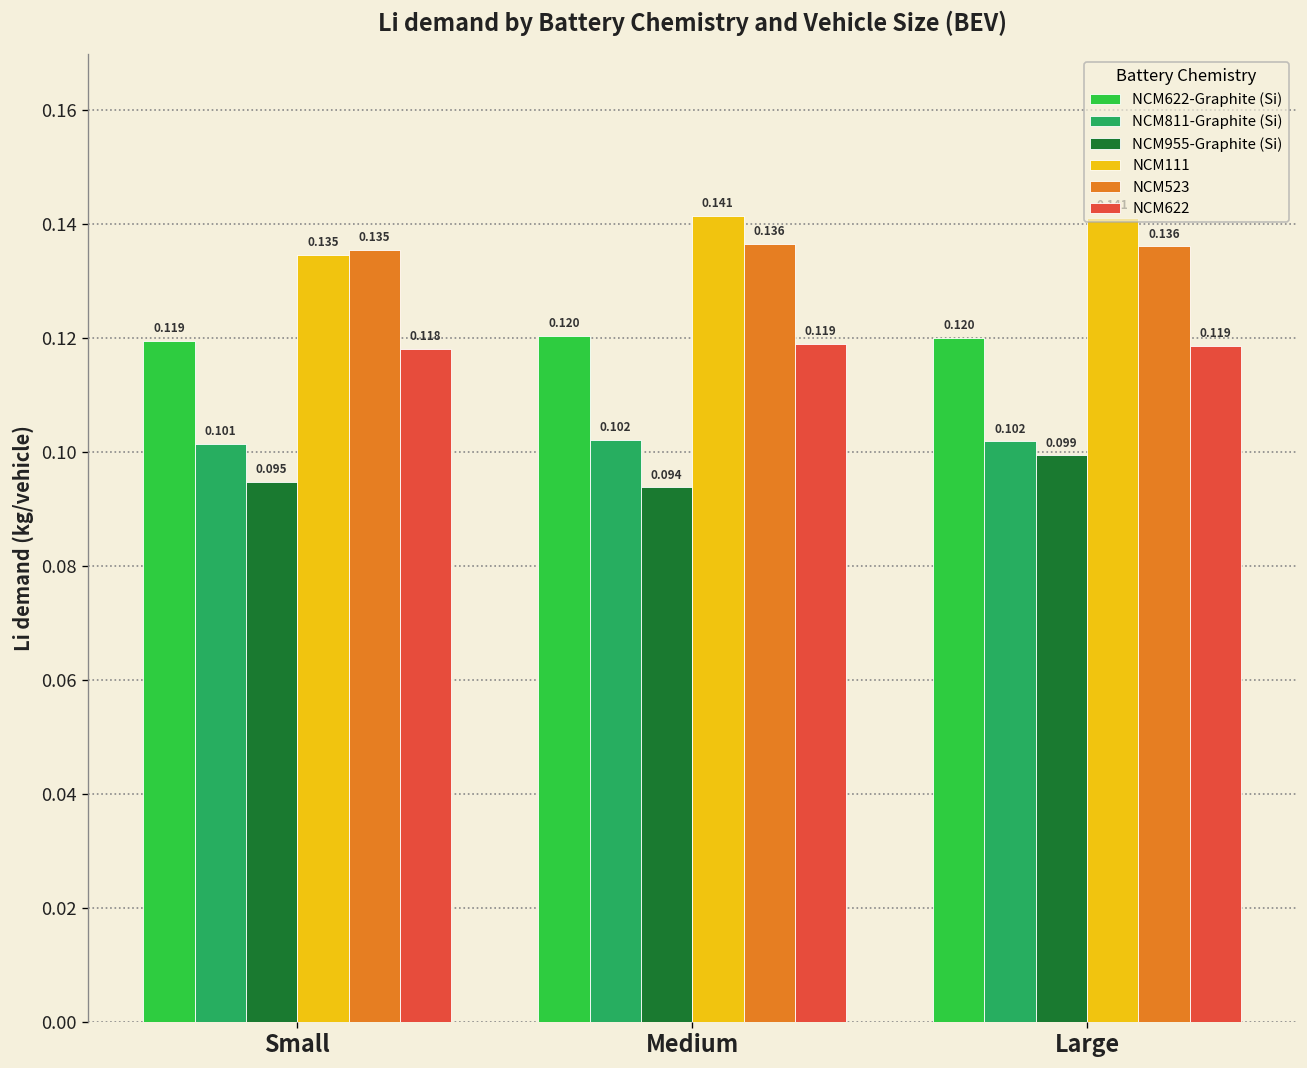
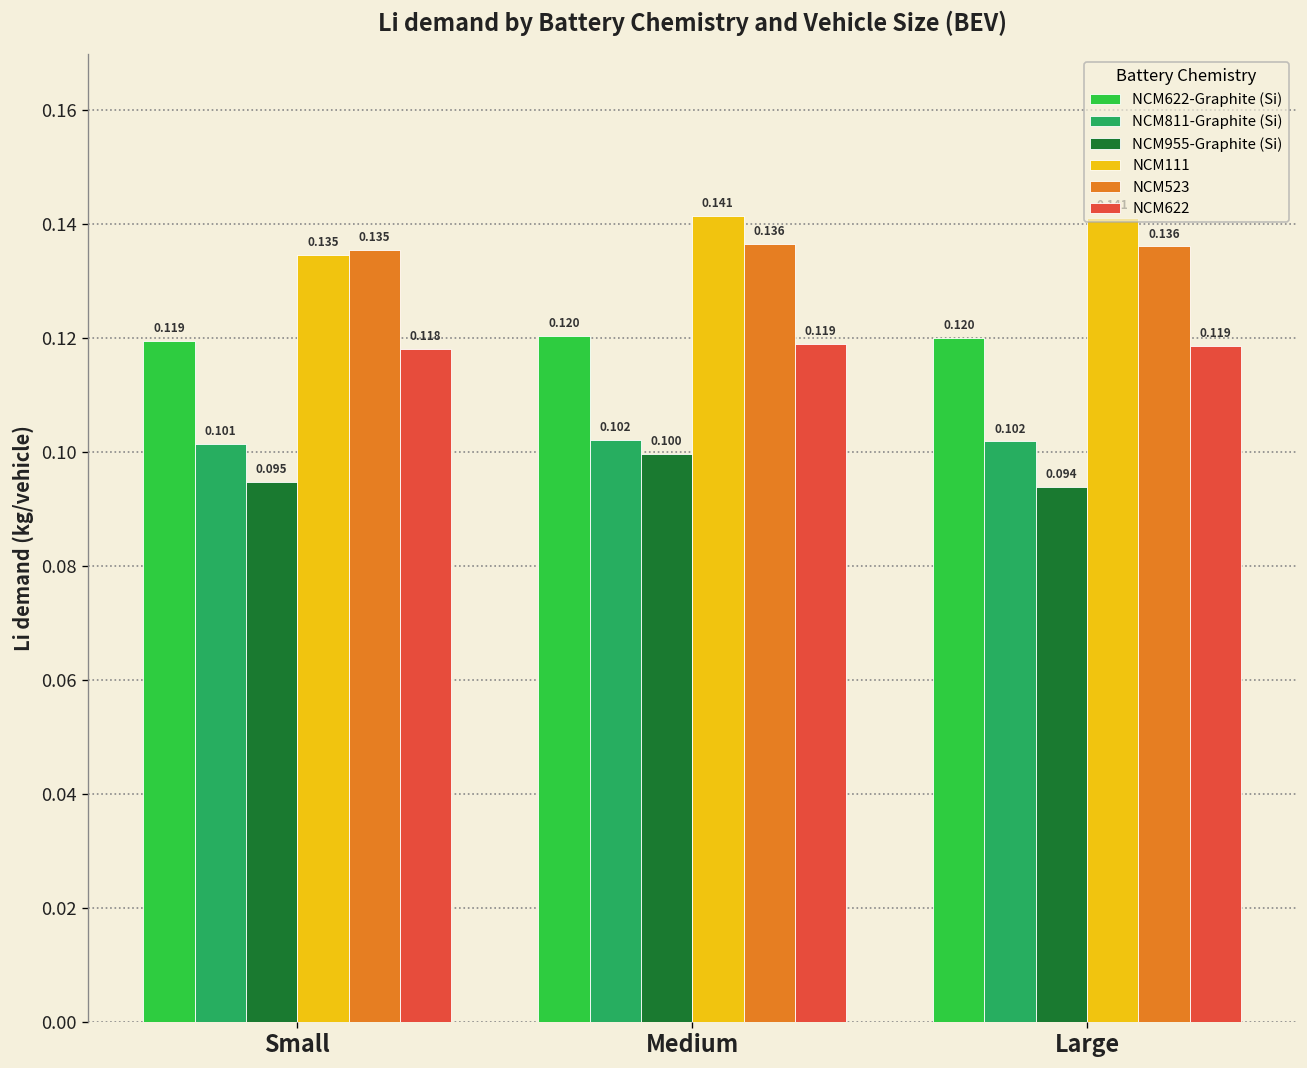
NCM955-Graphite (Si), Medium: 0.094 -> 0.100
NCM955-Graphite (Si), Large: 0.099 -> 0.094
